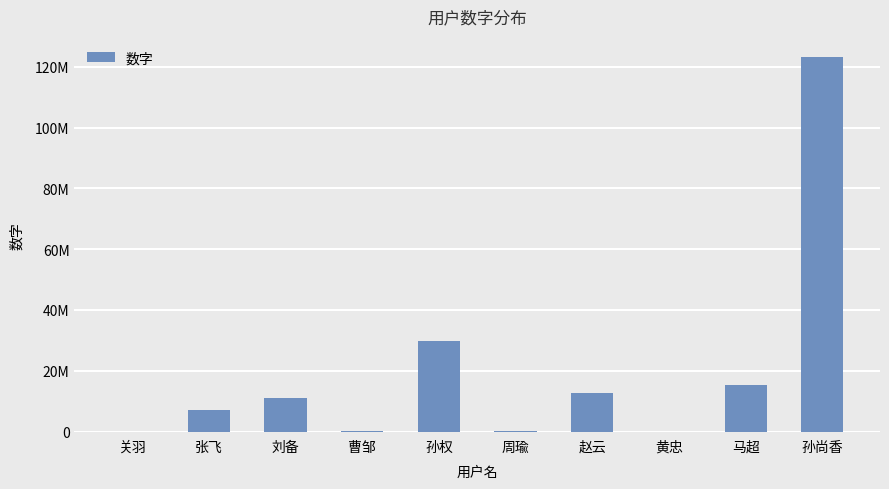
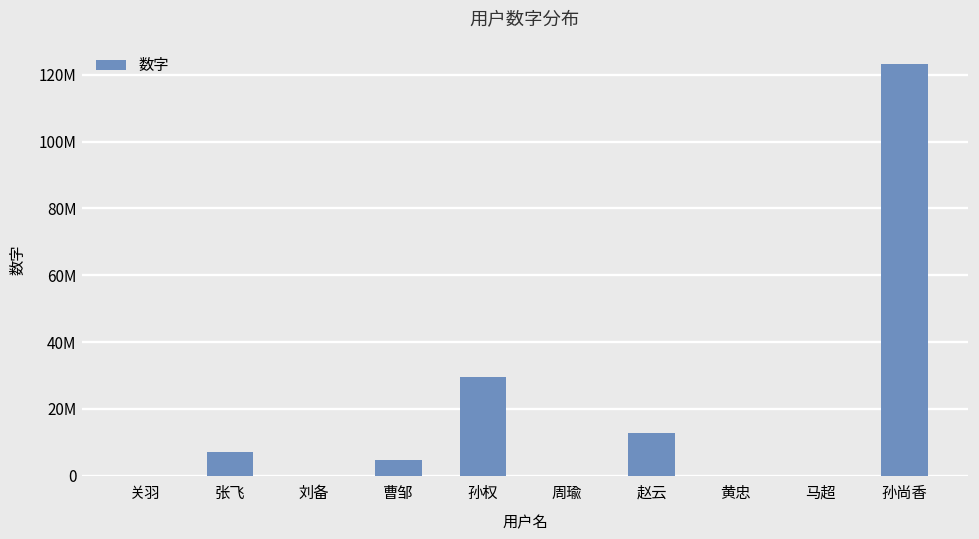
刘备: 11000000 -> 0
曹邹: 0 -> 5000000
马超: 15000000 -> 0
